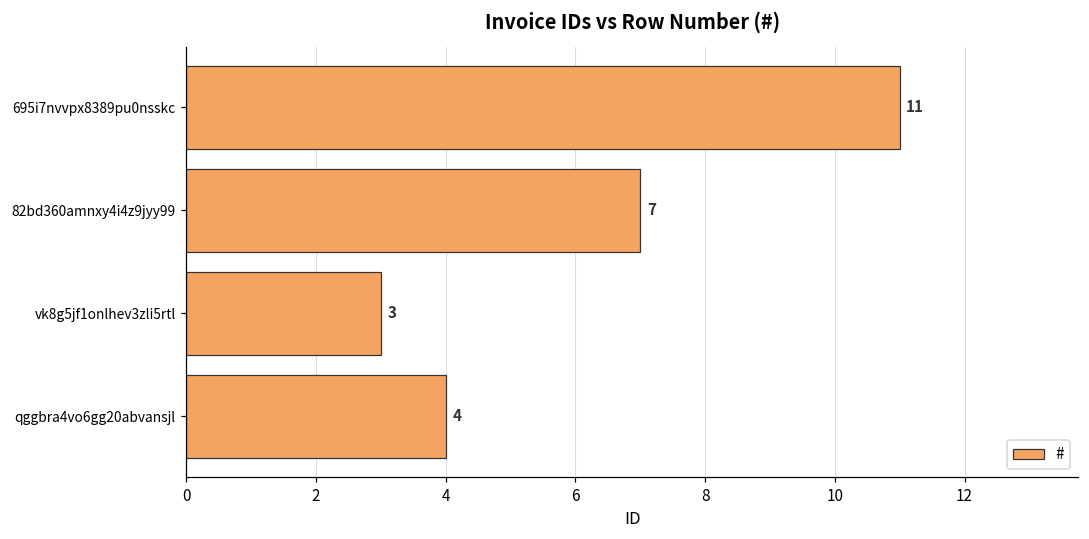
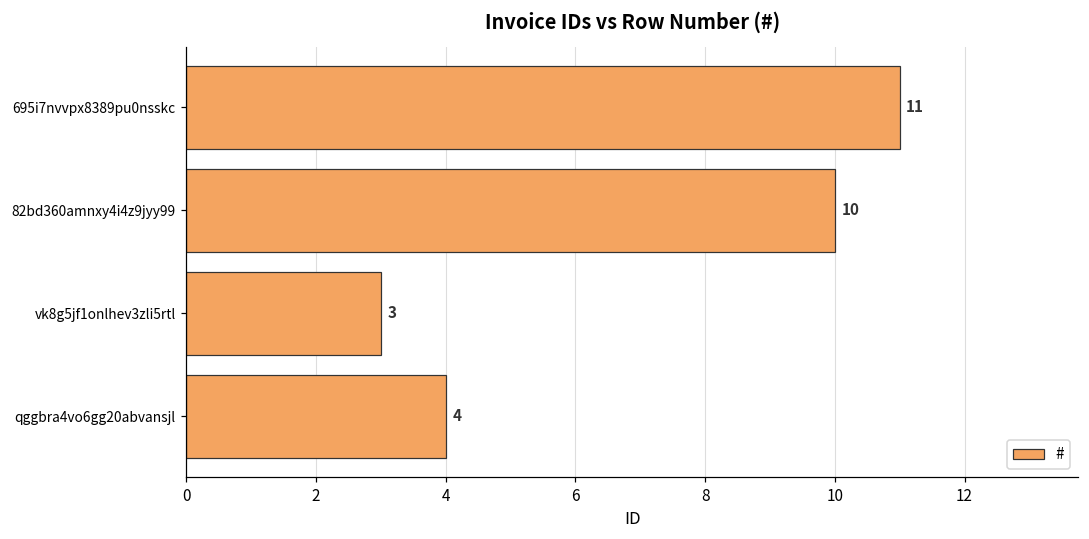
82bd360amnxy4i4z9jyy99: 7 -> 10
